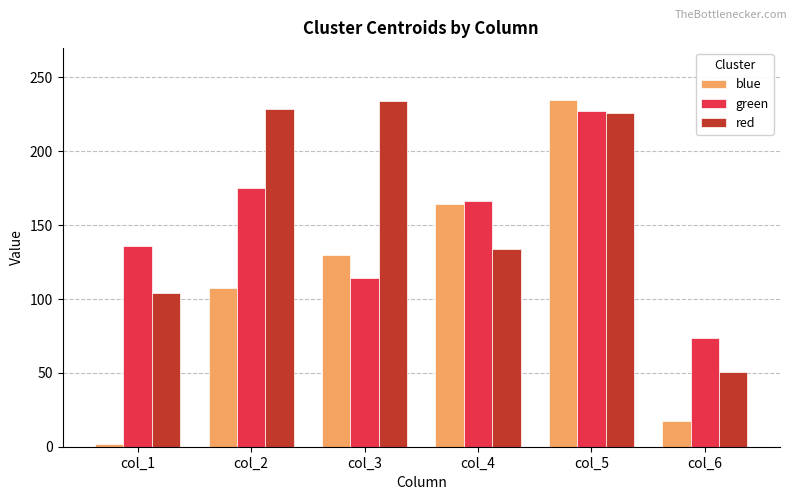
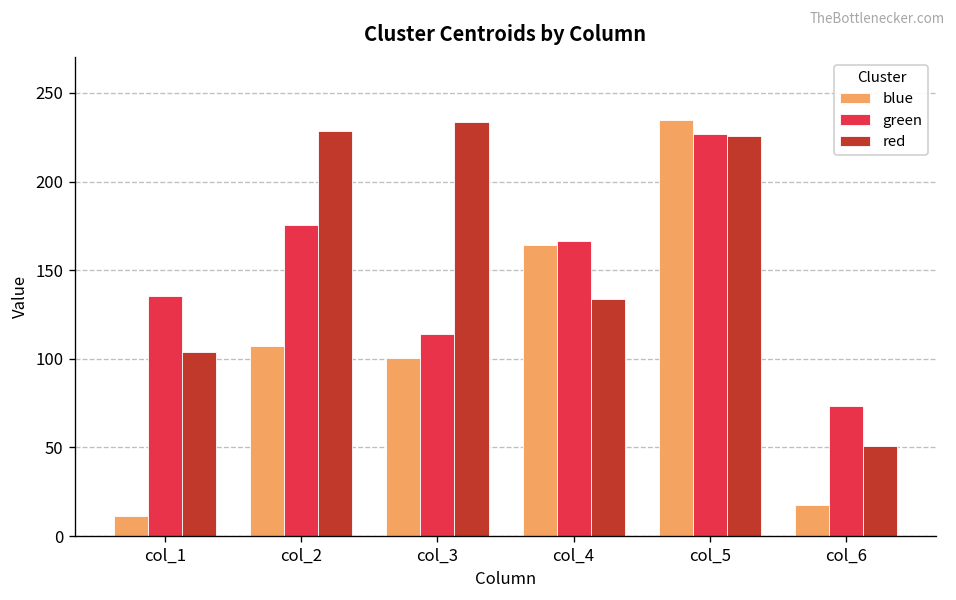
blue, col_1: 2 -> 11
blue, col_3: 130 -> 101
